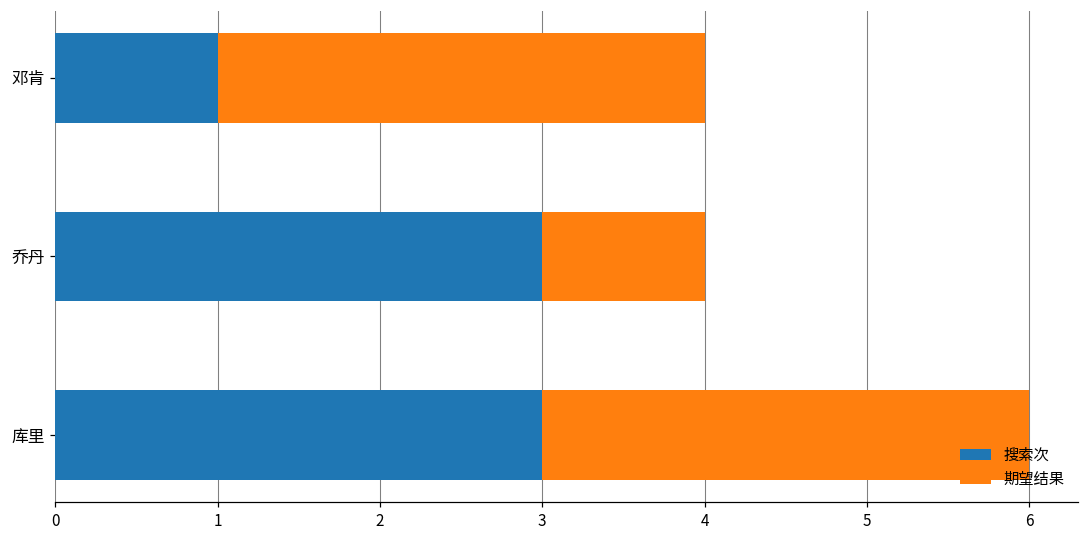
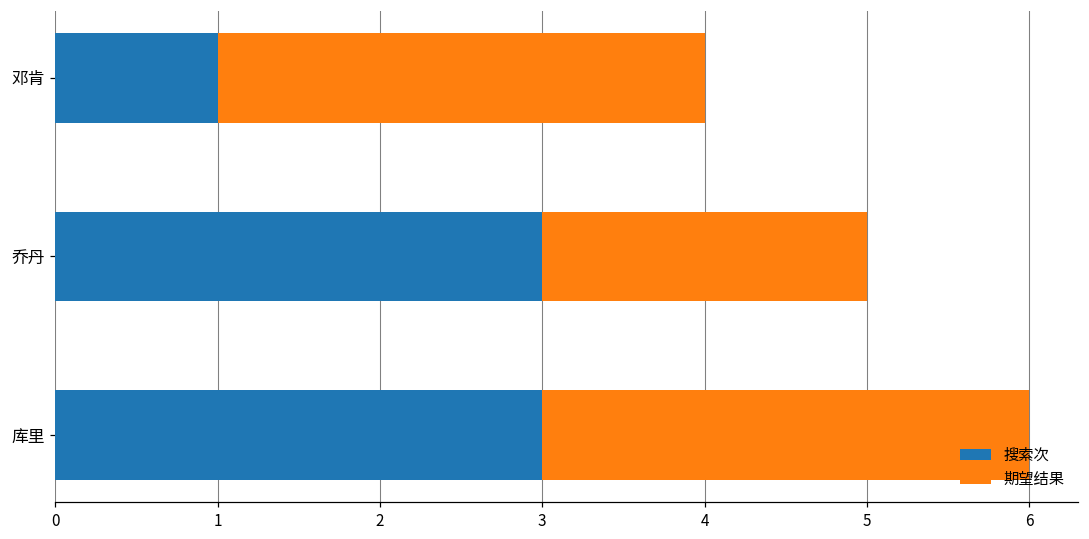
期望结果, 乔丹: 1 -> 2
